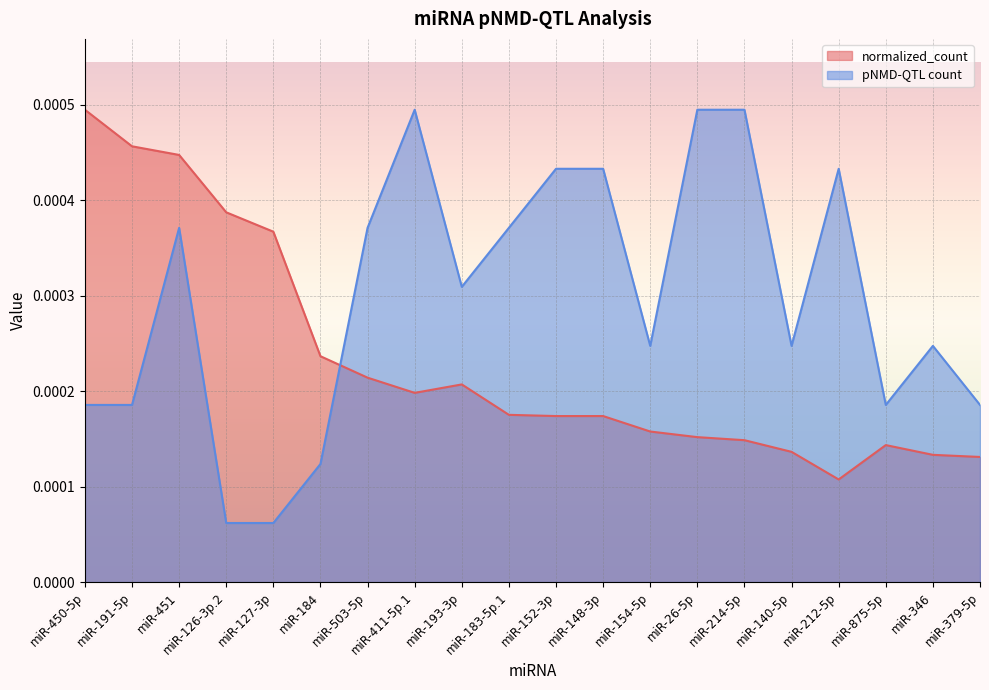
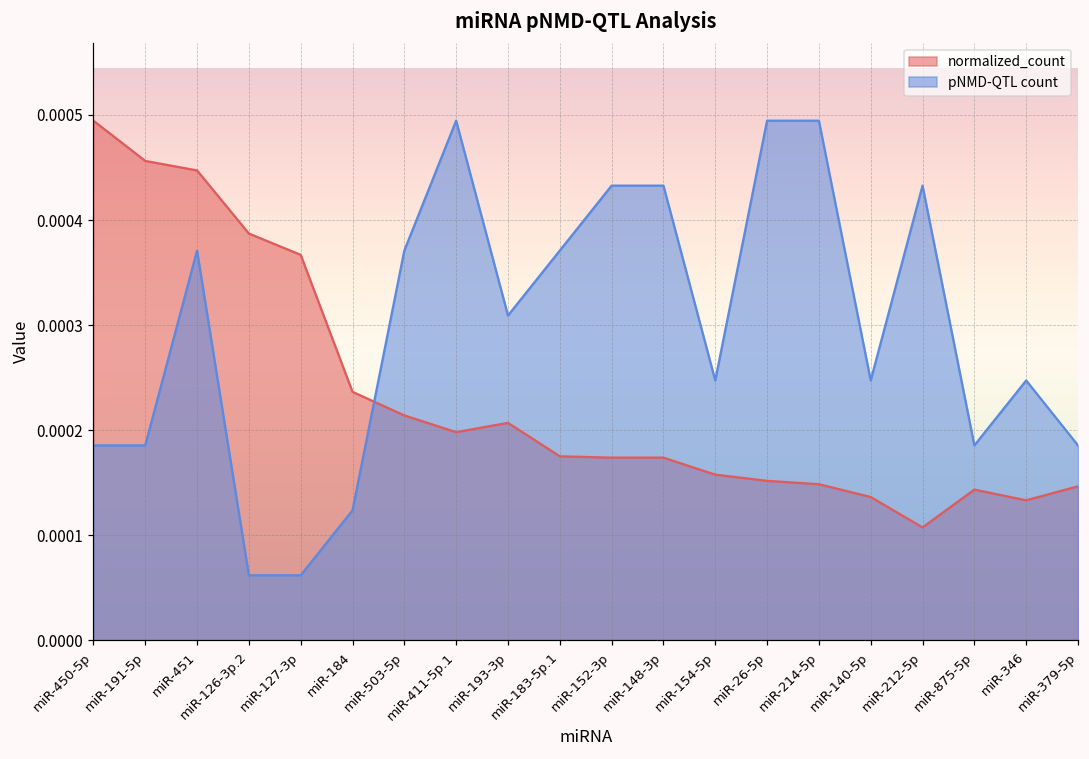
normalized_count, miR-379-5p: 0.00013 -> 0.00015
